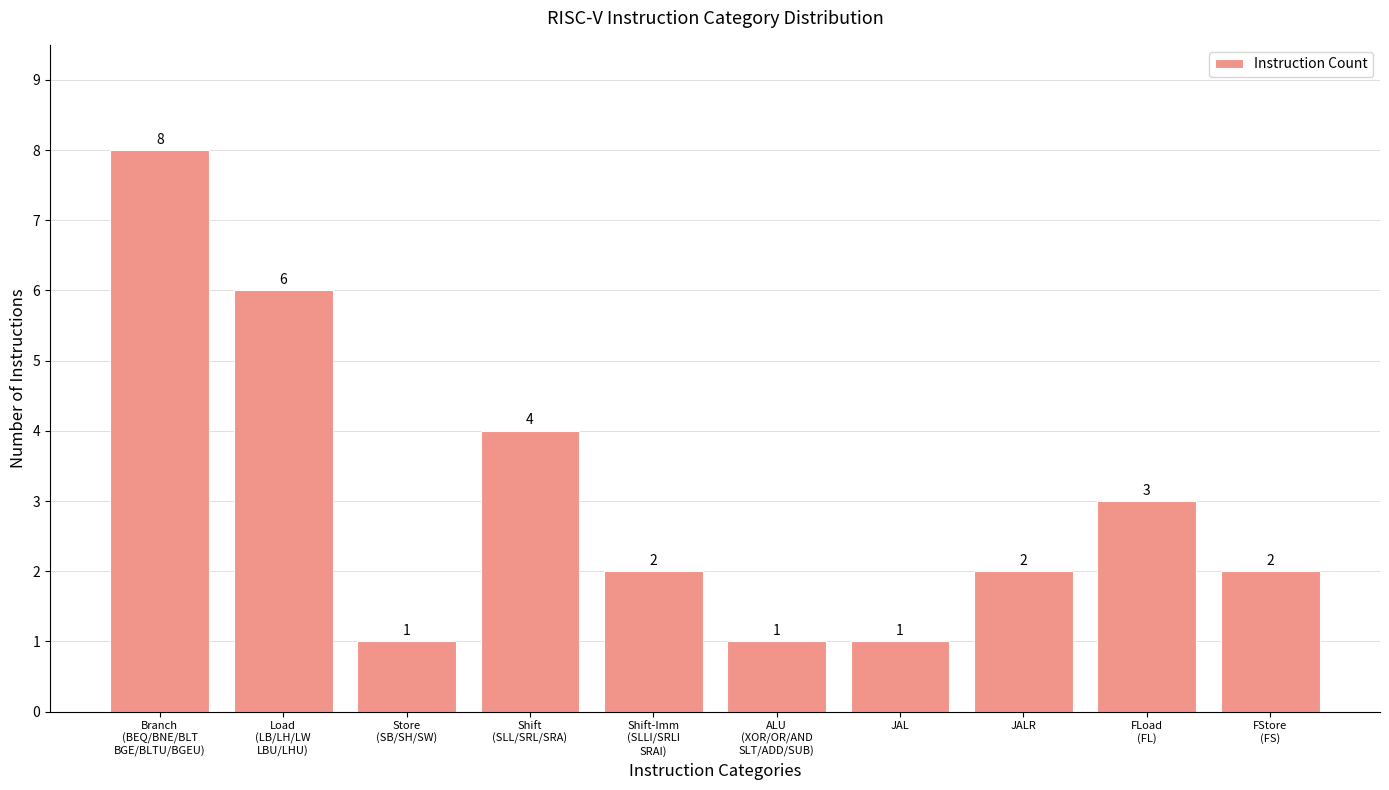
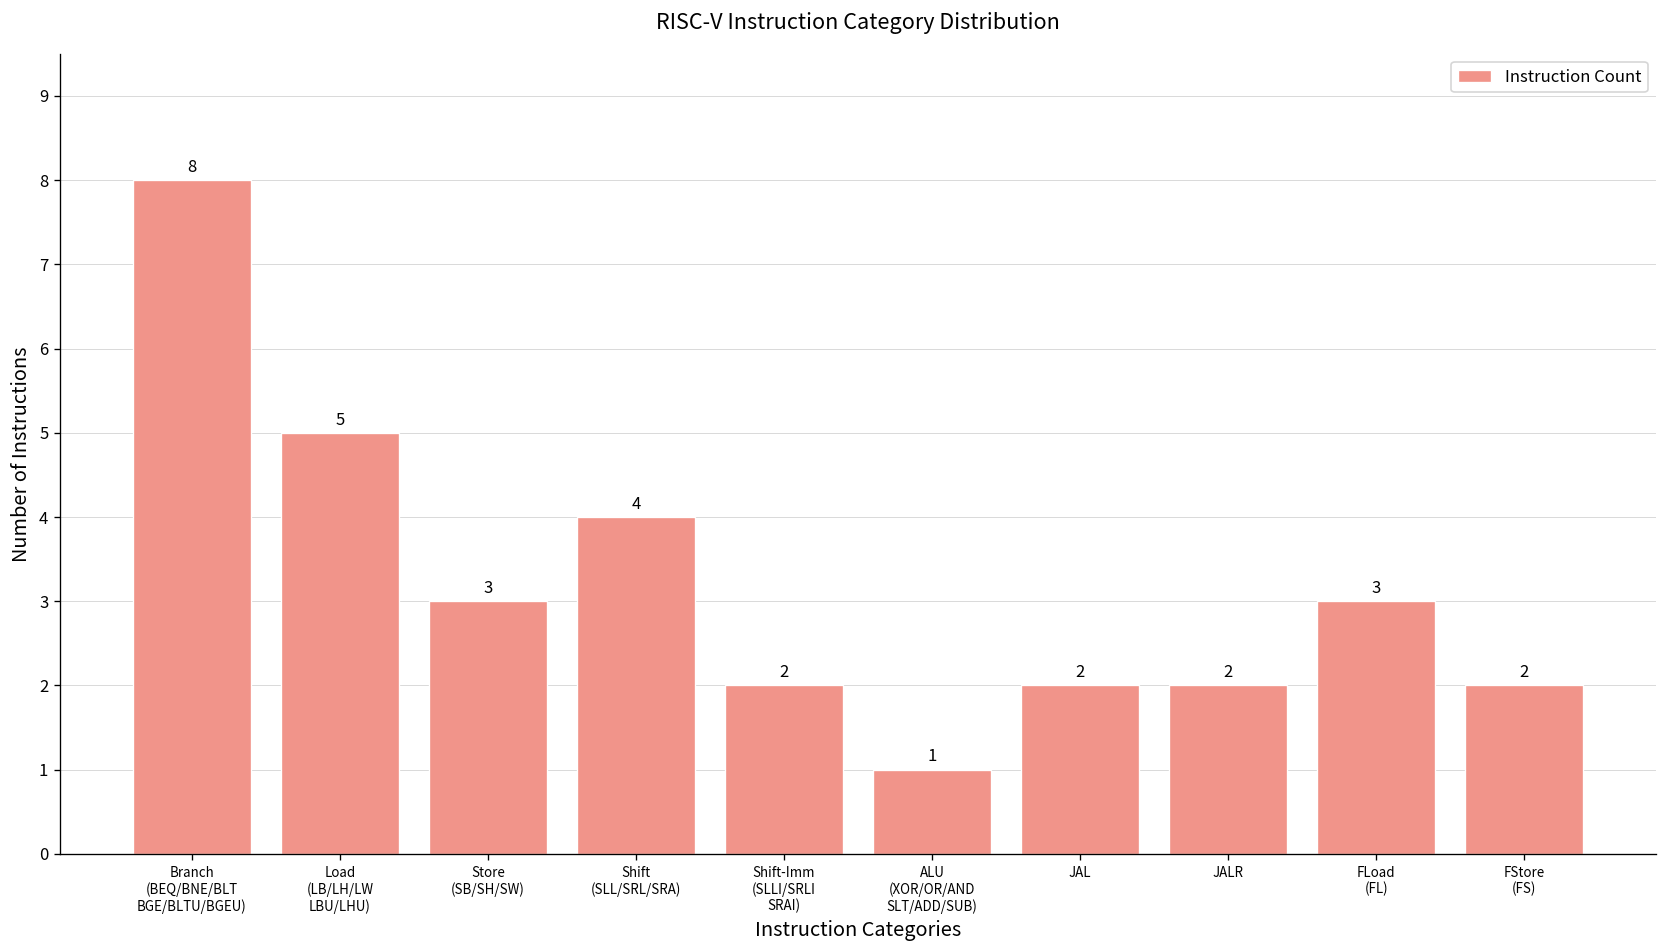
Load (LB/LH/LW LBU/LHU): 6 -> 5
Store (SB/SH/SW): 1 -> 3
JAL: 1 -> 2
